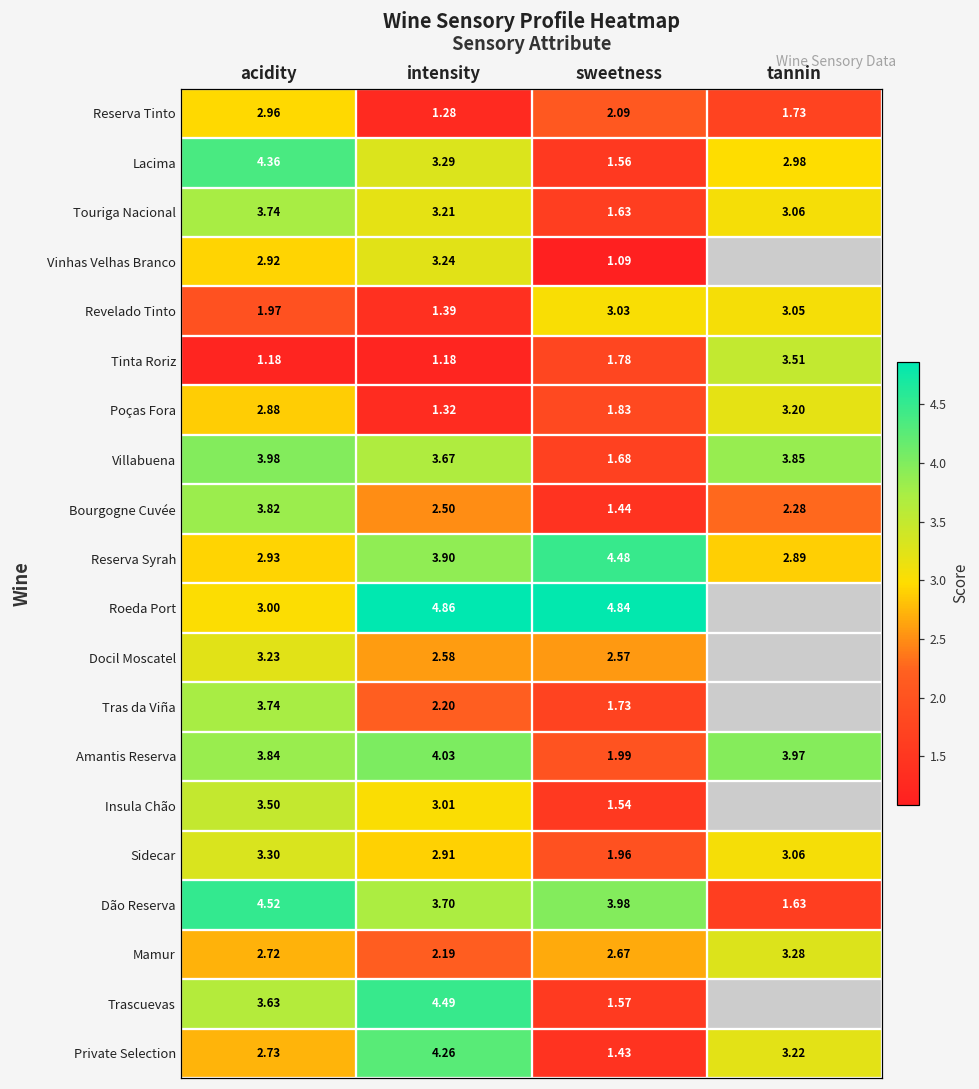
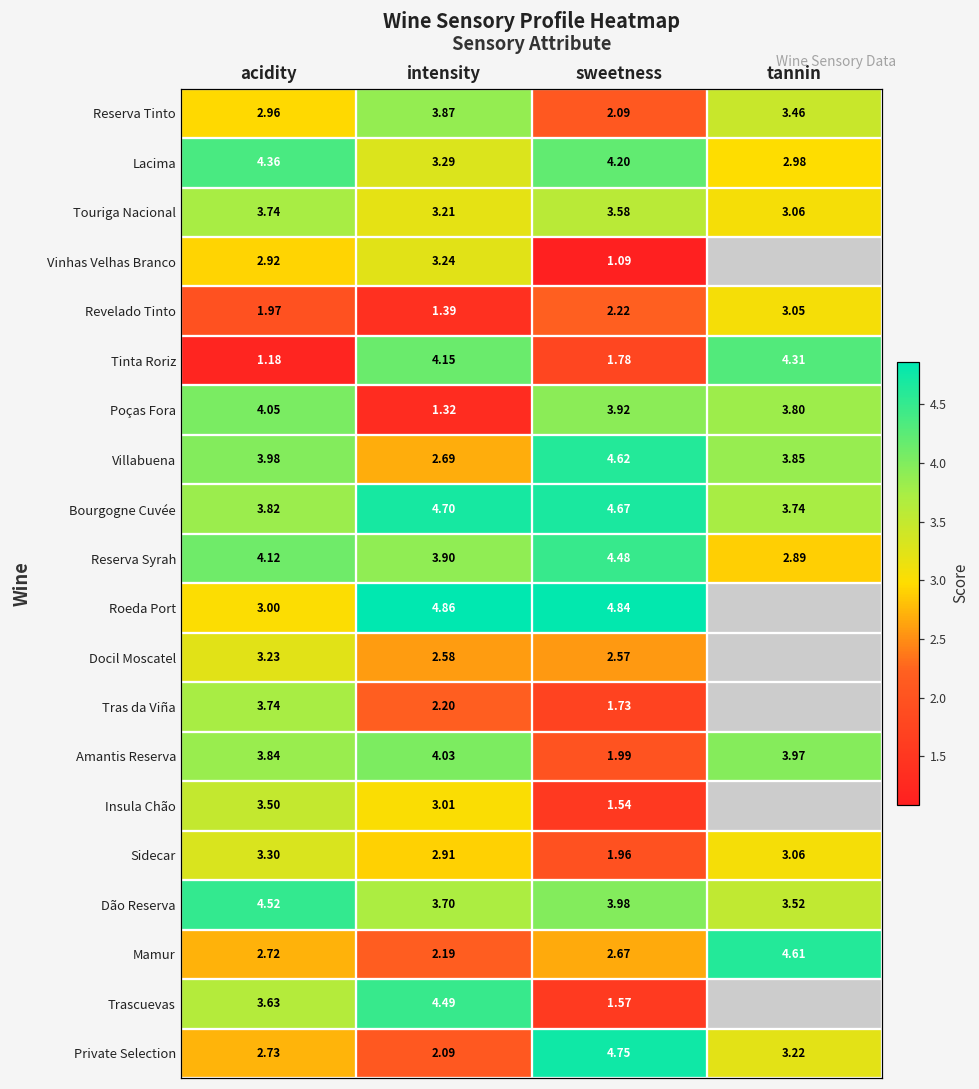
Reserva Tinto, intensity: 1.28 -> 3.87
Reserva Tinto, tannin: 1.73 -> 3.46
Lacima, sweetness: 1.56 -> 4.20
Touriga Nacional, sweetness: 1.63 -> 3.58
Revelado Tinto, sweetness: 3.03 -> 2.22
Tinta Roriz, intensity: 1.18 -> 4.15
Tinta Roriz, tannin: 3.51 -> 4.31
Poças Fora, acidity: 2.88 -> 4.05
Poças Fora, sweetness: 1.83 -> 3.92
Poças Fora, tannin: 3.20 -> 3.80
Villabuena, intensity: 3.67 -> 2.69
Villabuena, sweetness: 1.68 -> 4.62
Bourgogne Cuvée, intensity: 2.50 -> 4.70
Bourgogne Cuvée, sweetness: 1.44 -> 4.67
Bourgogne Cuvée, tannin: 2.28 -> 3.74
Reserva Syrah, acidity: 2.93 -> 4.12
Dão Reserva, tannin: 1.63 -> 3.52
Mamur, tannin: 3.28 -> 4.61
Private Selection, intensity: 4.26 -> 2.09
Private Selection, sweetness: 1.43 -> 4.75
